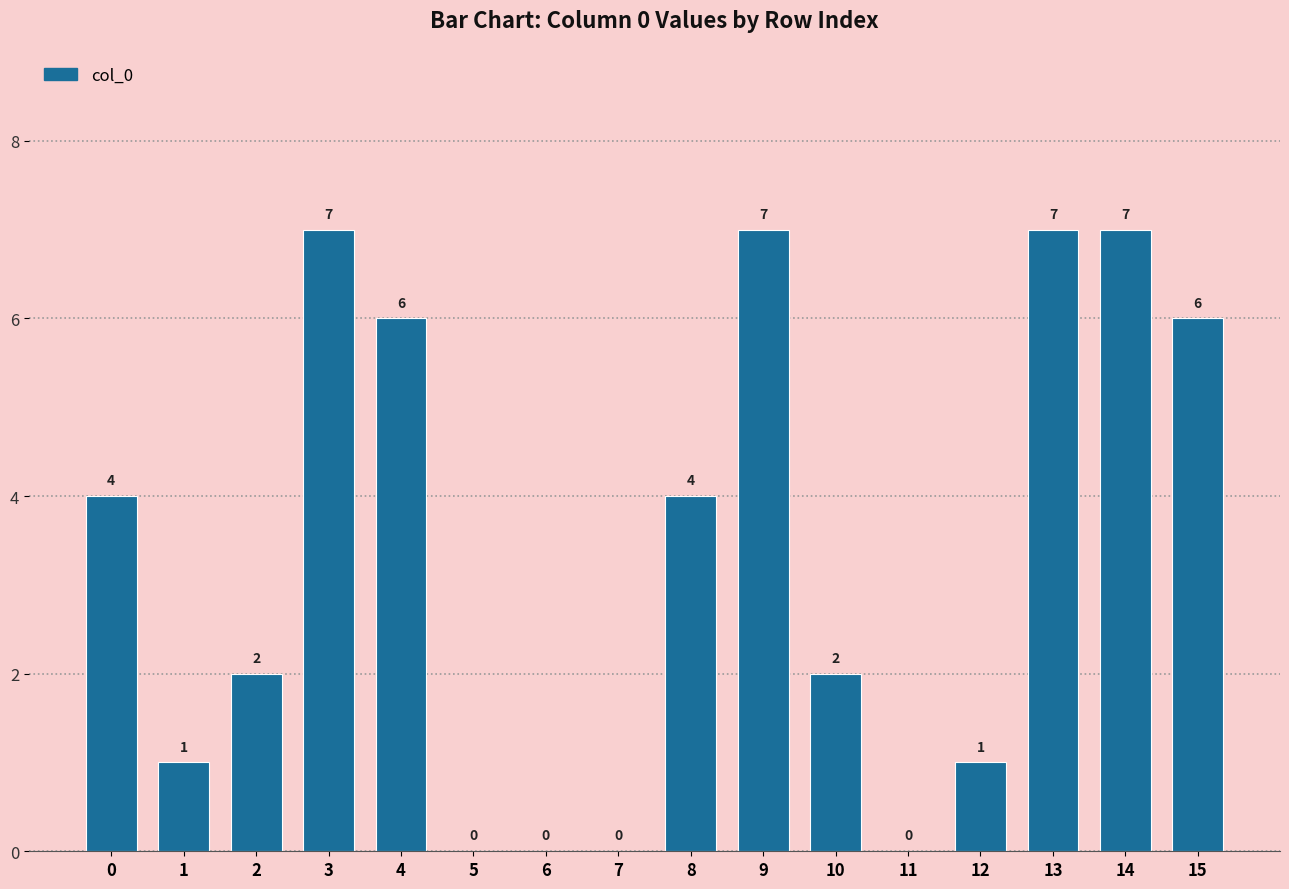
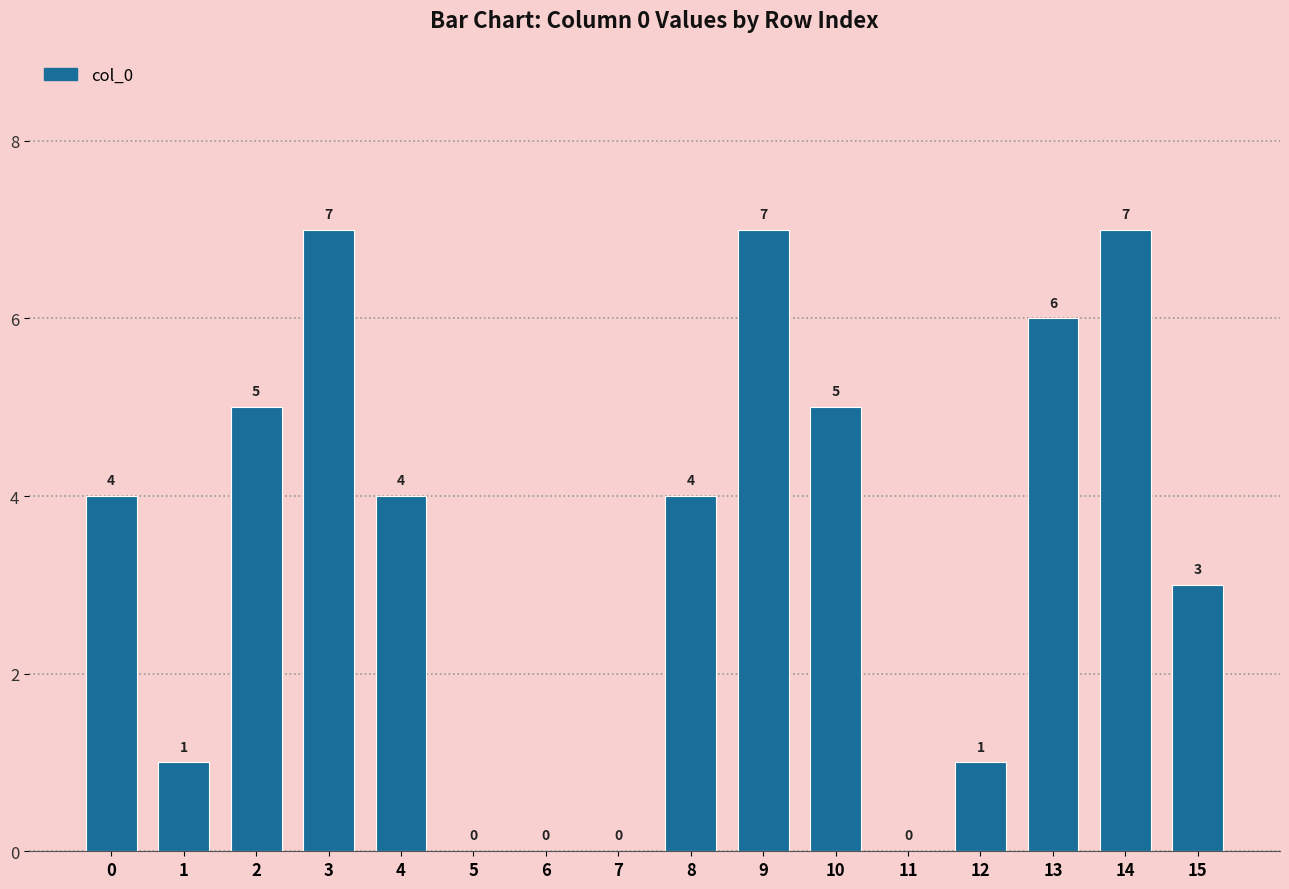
2: 2 -> 5
4: 6 -> 4
10: 2 -> 5
13: 7 -> 6
15: 6 -> 3
